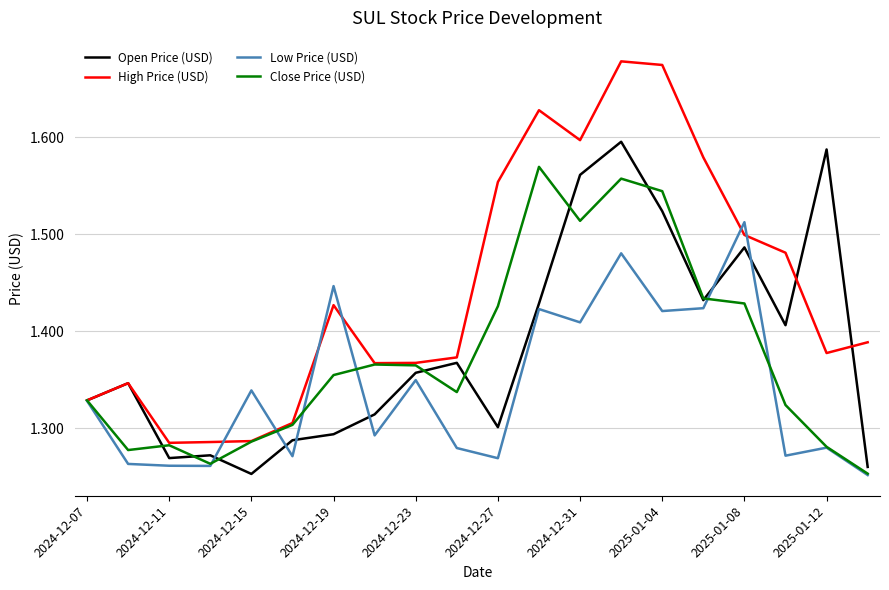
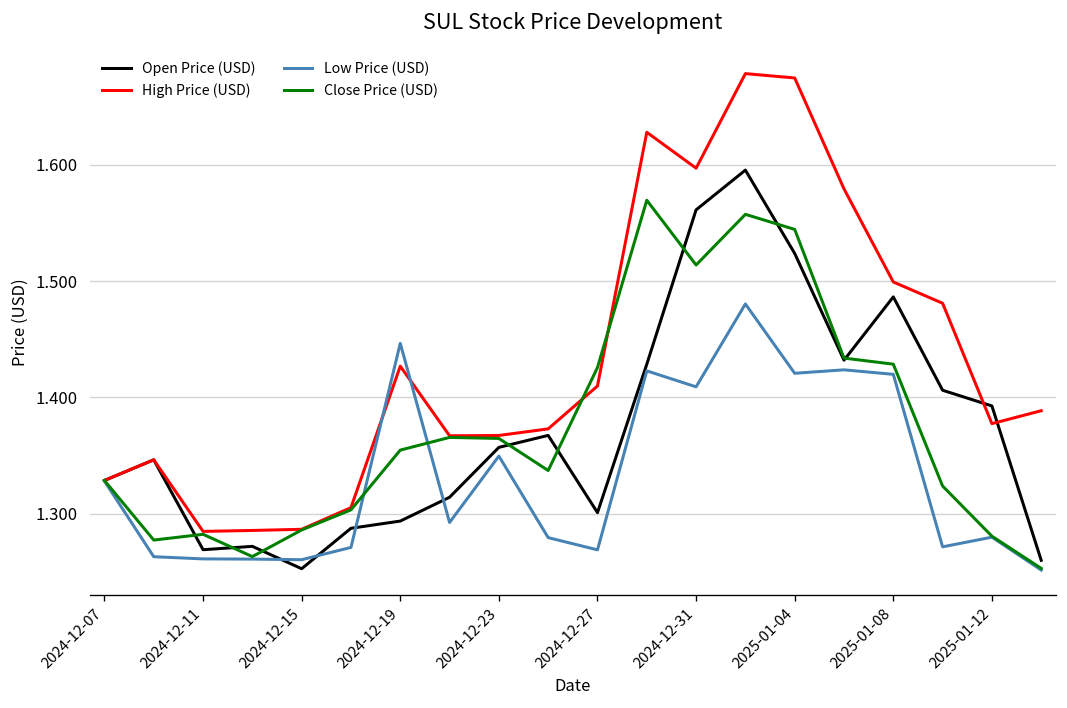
Low Price (USD), 2024-12-15: 1.34 -> 1.26
High Price (USD), 2024-12-27: 1.55 -> 1.41
Low Price (USD), 2025-01-08: 1.51 -> 1.42
Open Price (USD), 2025-01-12: 1.59 -> 1.39
